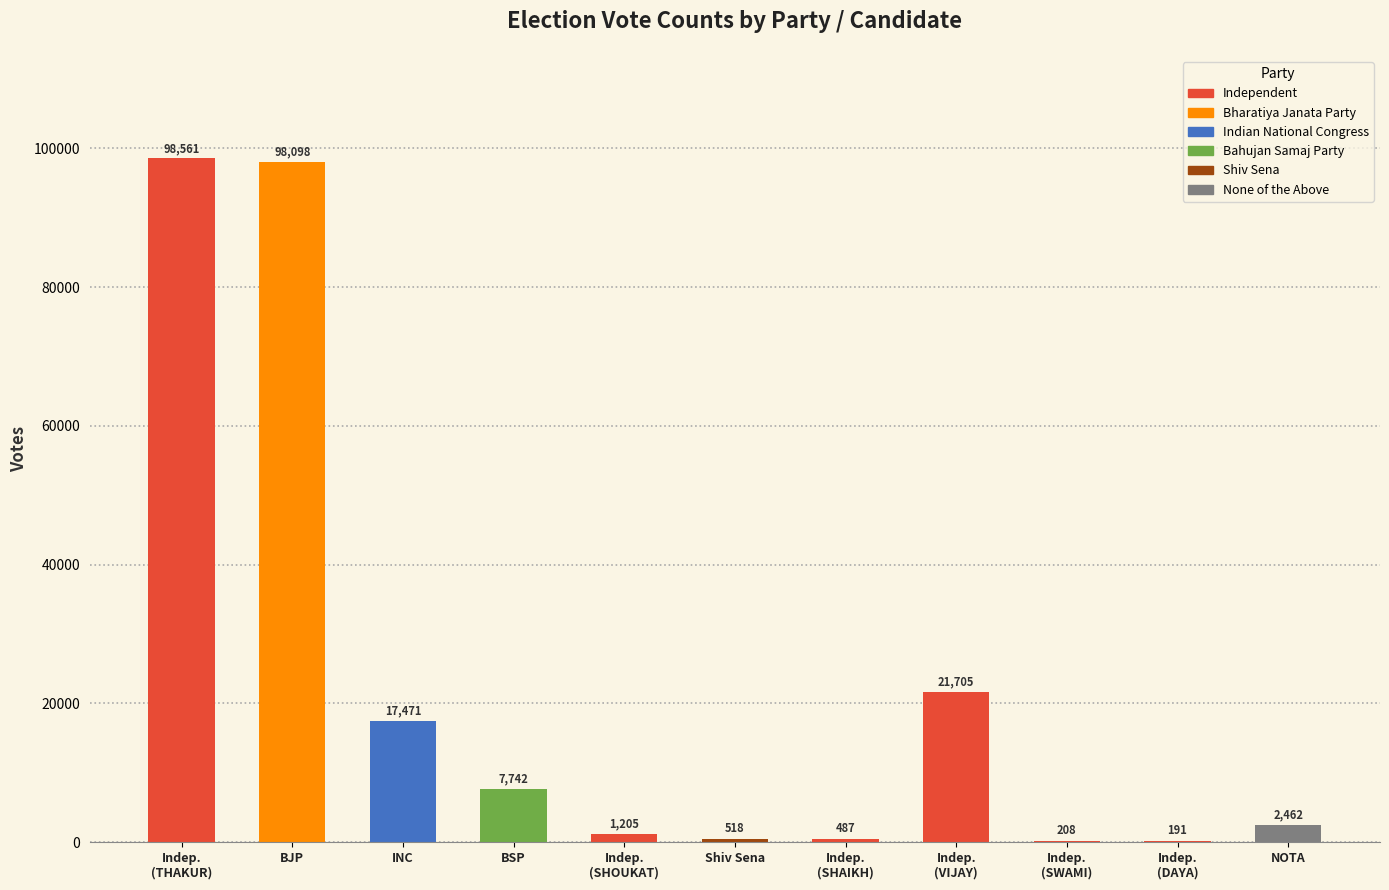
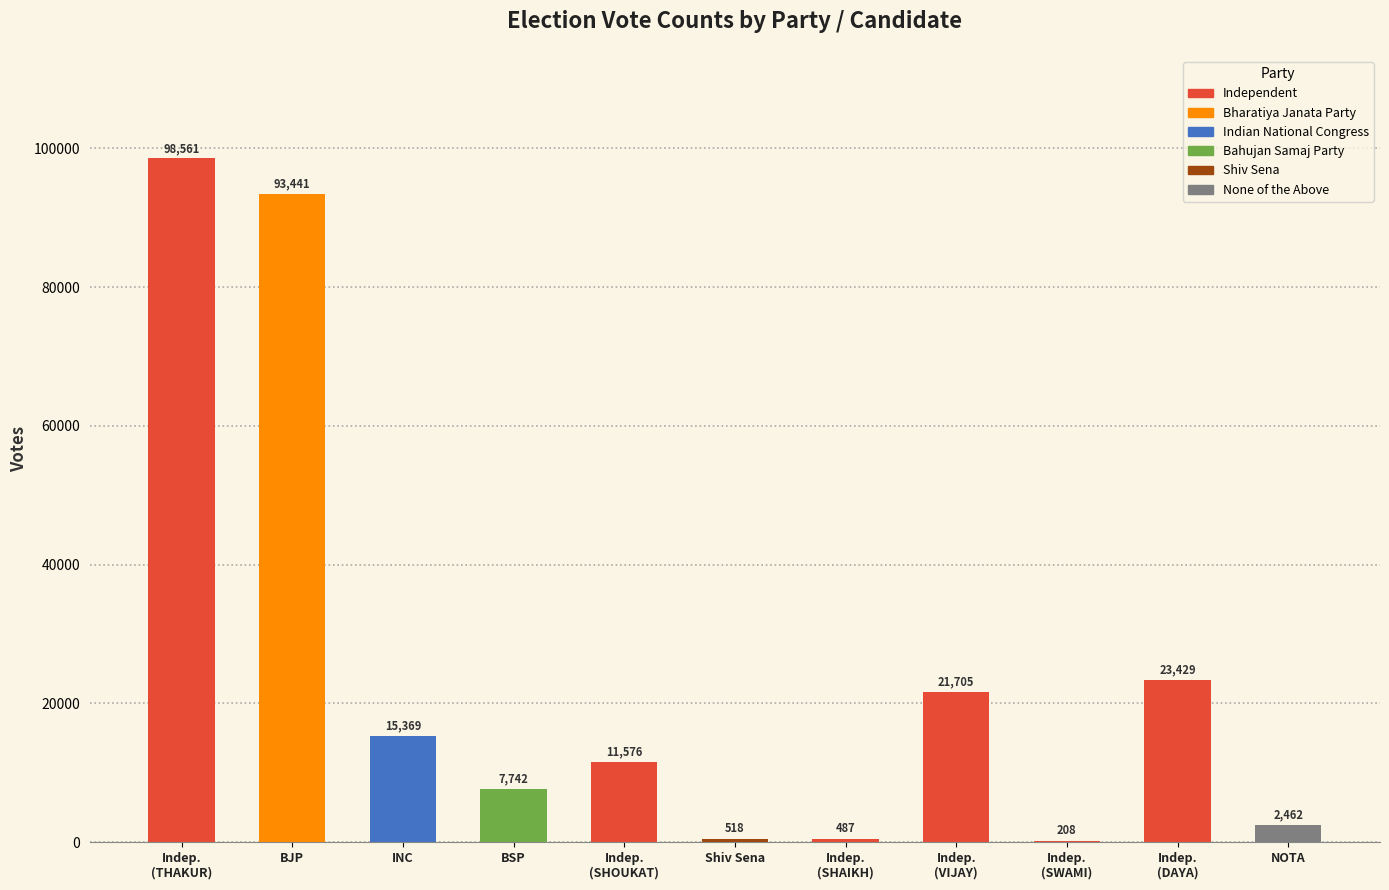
BJP: 98,098 -> 93,441
INC: 17,471 -> 15,369
Indep. (SHOUKAT): 1,205 -> 11,576
Indep. (DAYA): 191 -> 23,429
